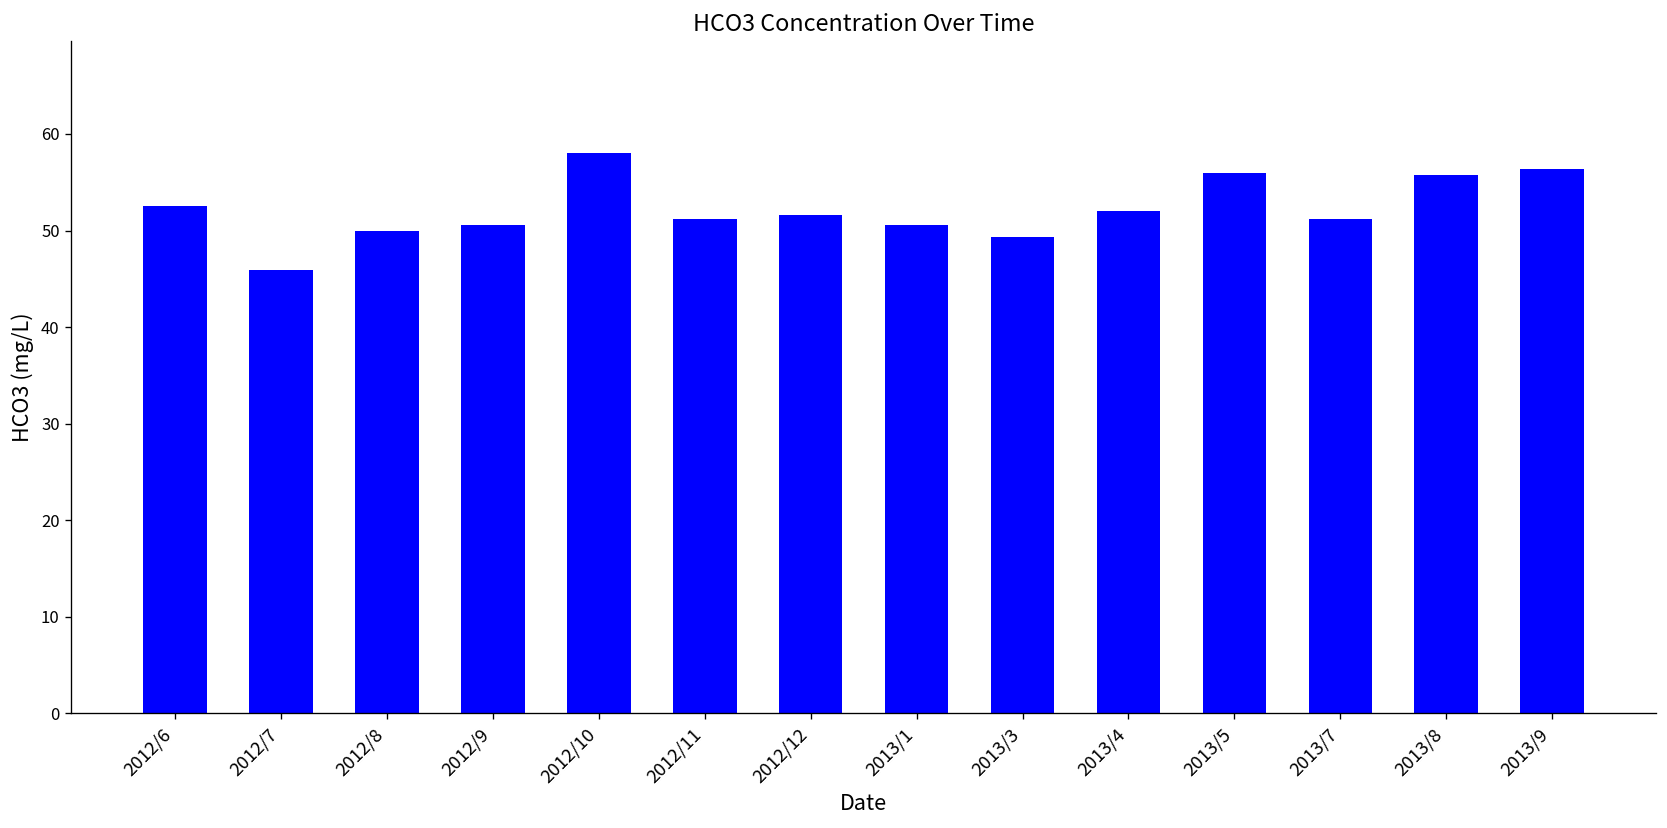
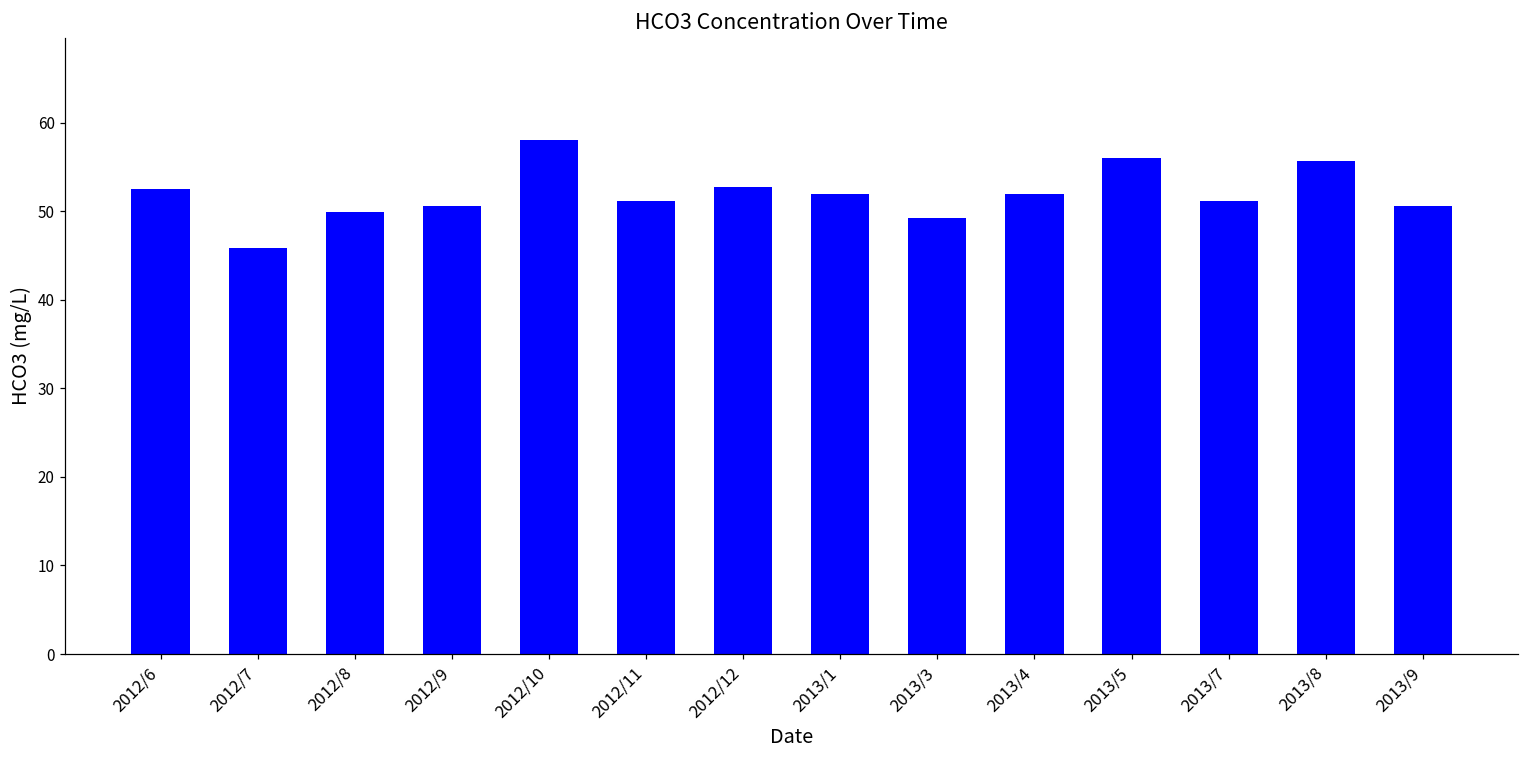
2012/12: 52 -> 53
2013/1: 51 -> 52
2013/9: 56 -> 51
